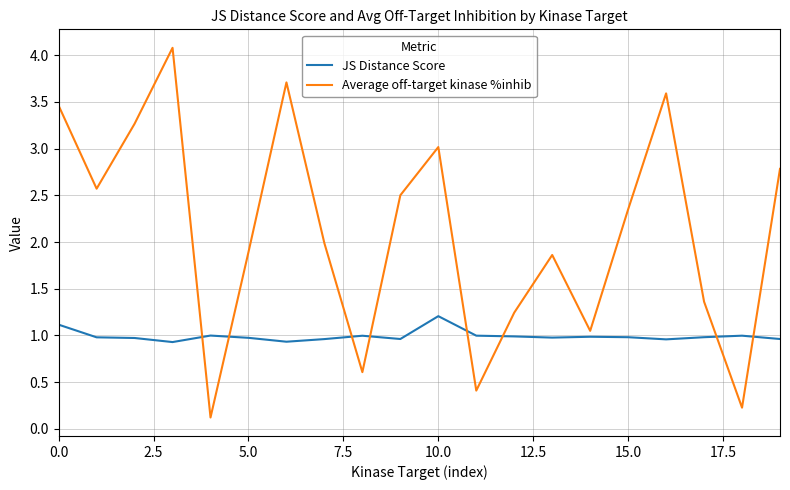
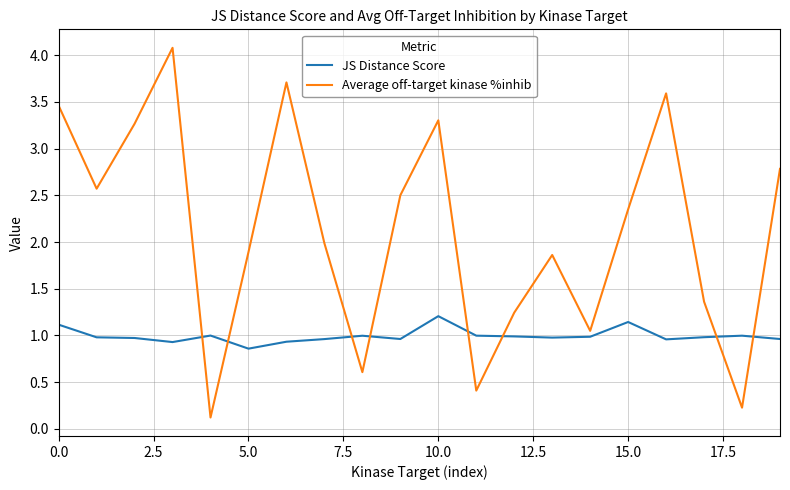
JS Distance Score, 5.0: 1.0 -> 0.9
Average off-target kinase %inhib, 10.0: 3.0 -> 3.3
JS Distance Score, 15.0: 1.0 -> 1.1
